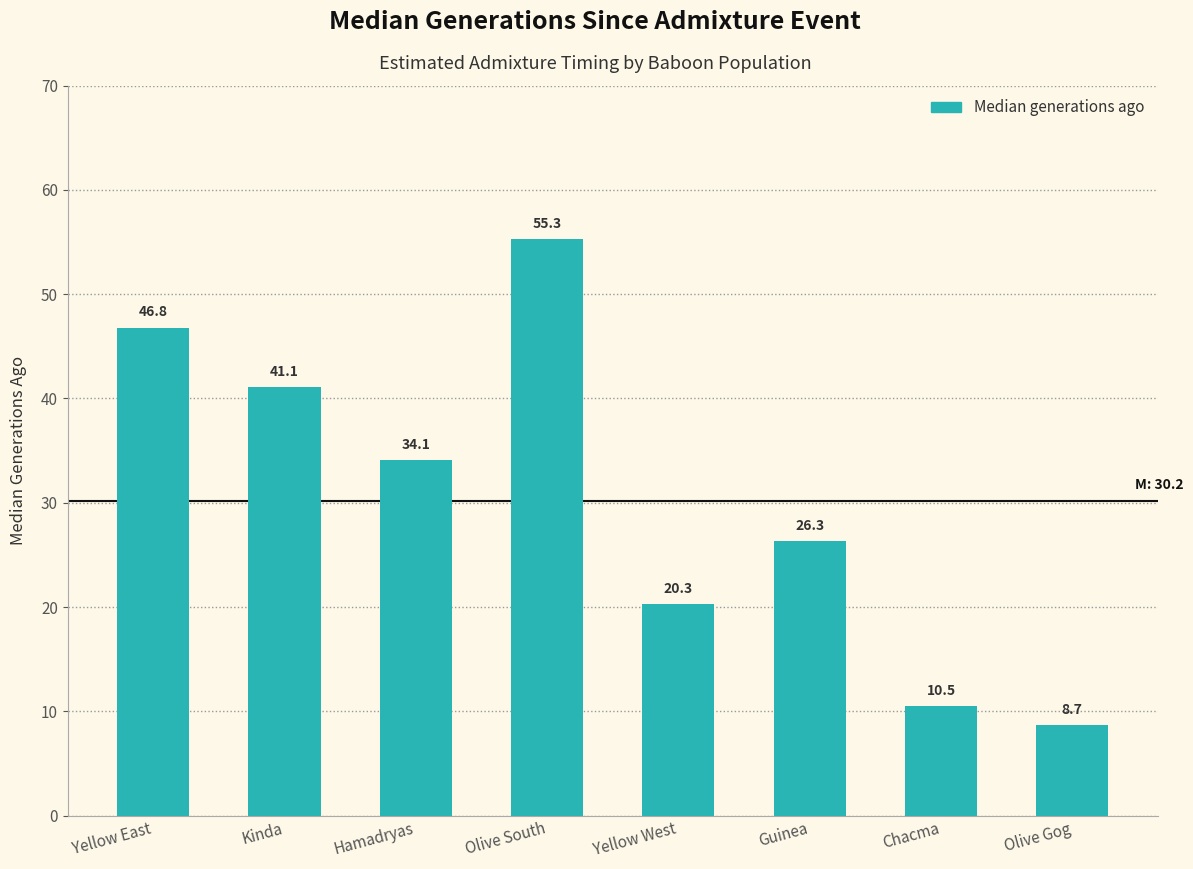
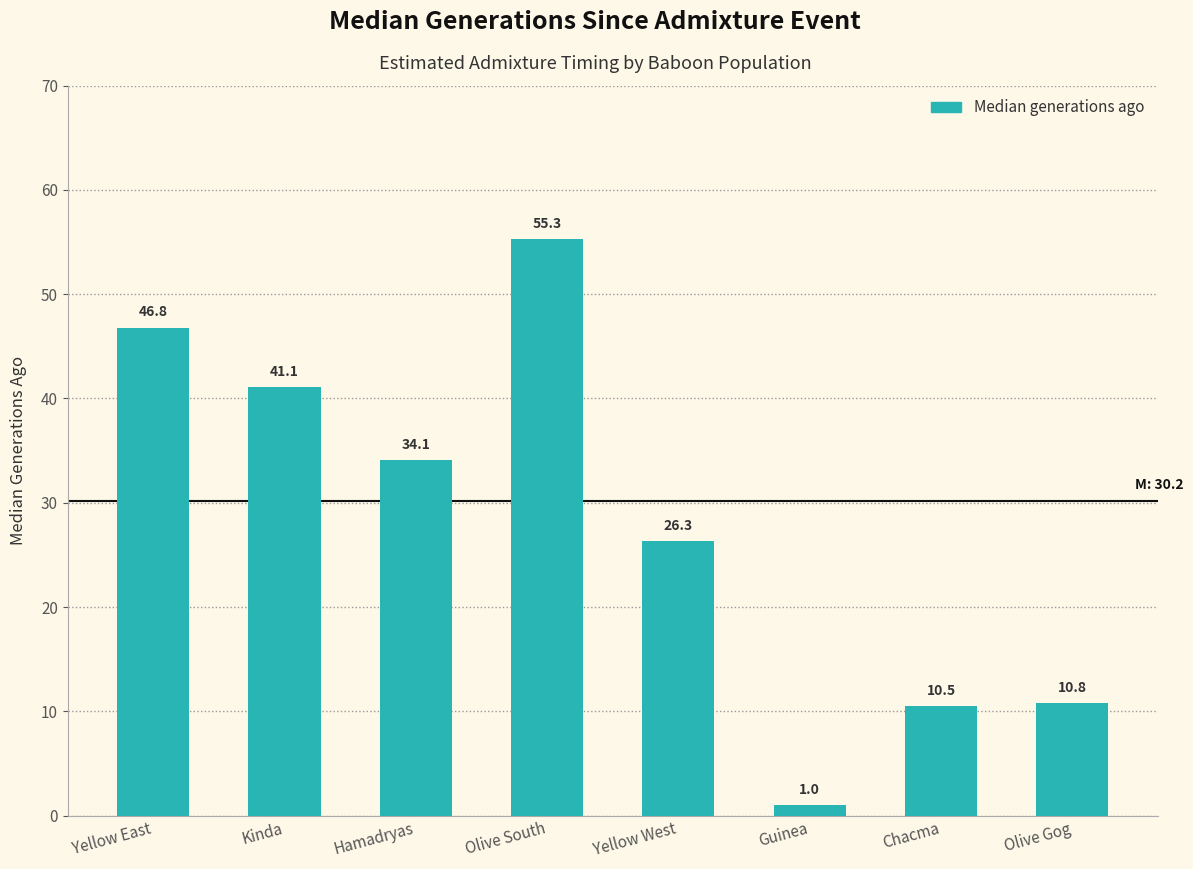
Yellow West: 20.3 -> 26.3
Guinea: 26.3 -> 1.0
Olive Gog: 8.7 -> 10.8
